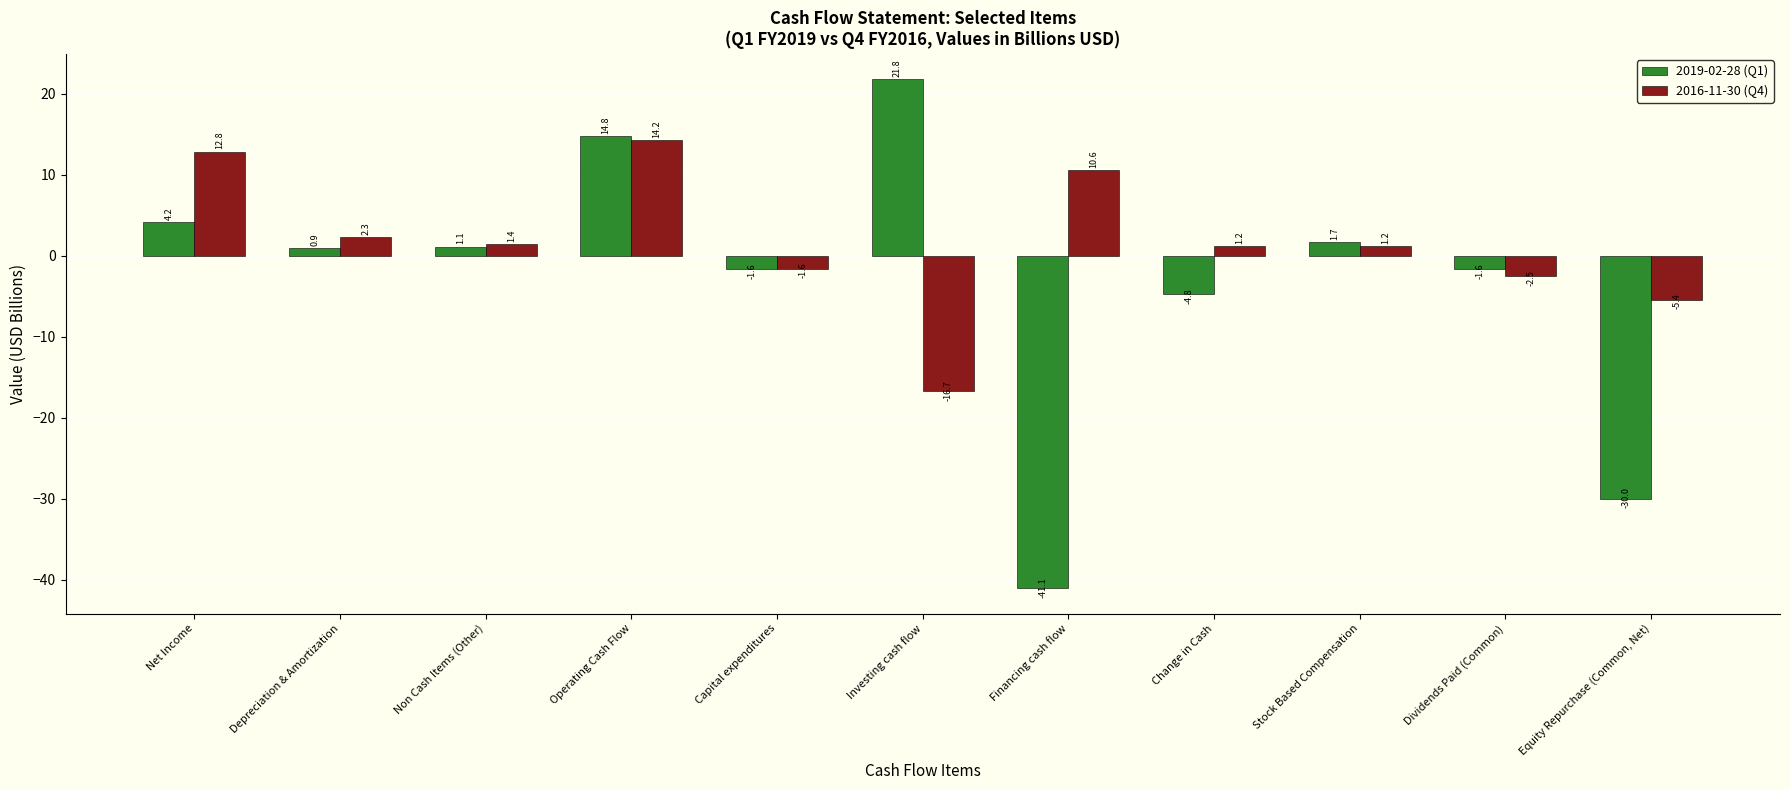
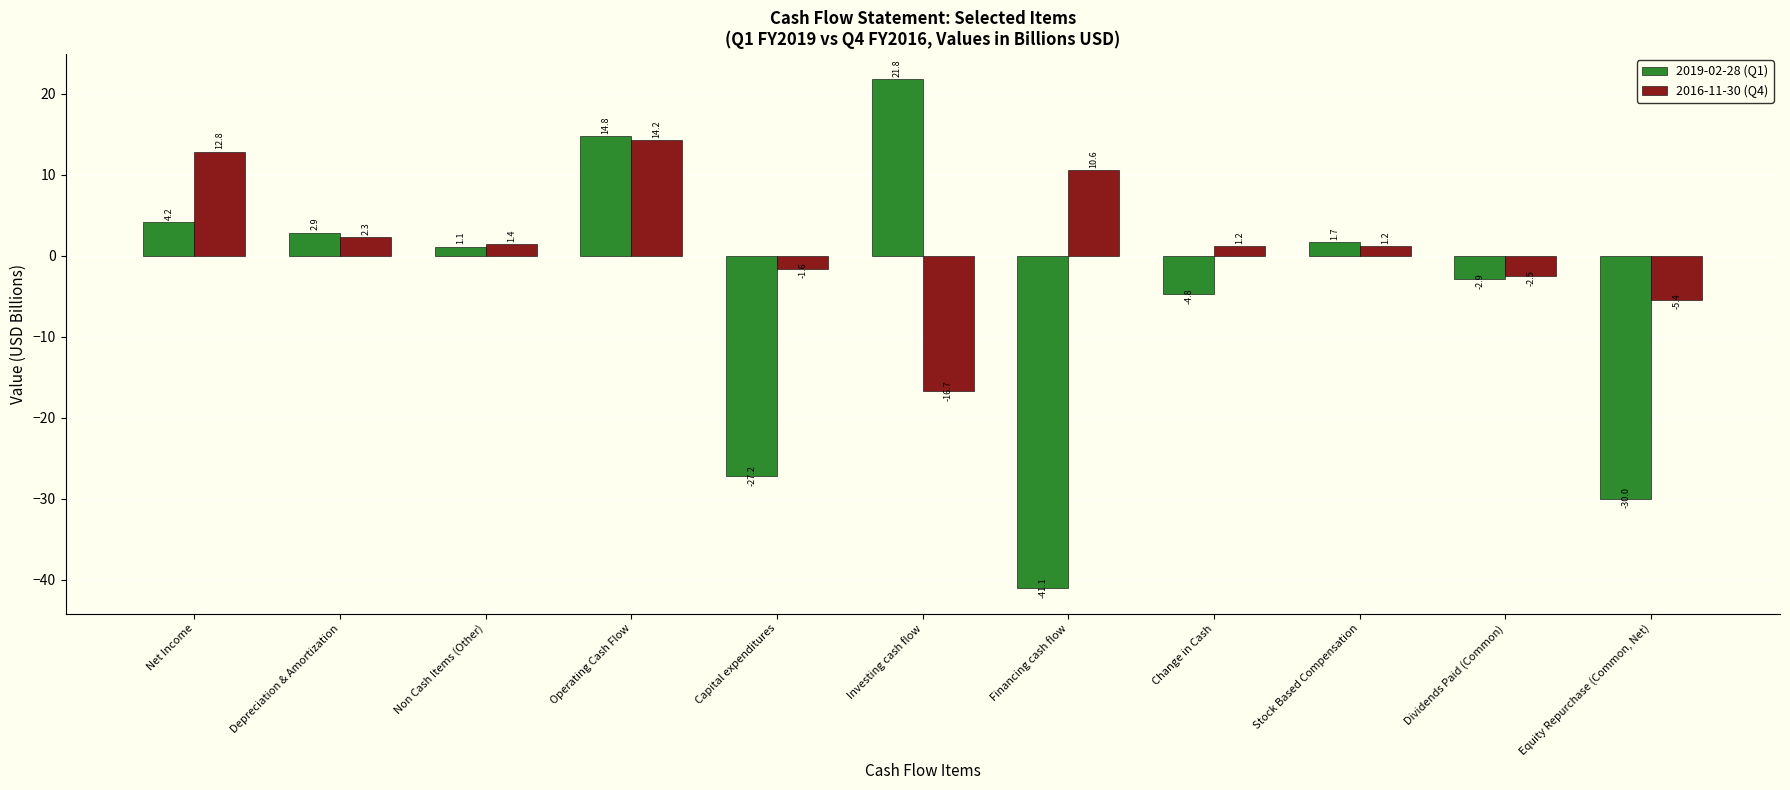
2019-02-28 (Q1), Depreciation & Amortization: 0.9 -> 2.9
2019-02-28 (Q1), Capital expenditures: -1.6 -> -27.2
2019-02-28 (Q1), Dividends Paid (Common): -1.6 -> -2.9
